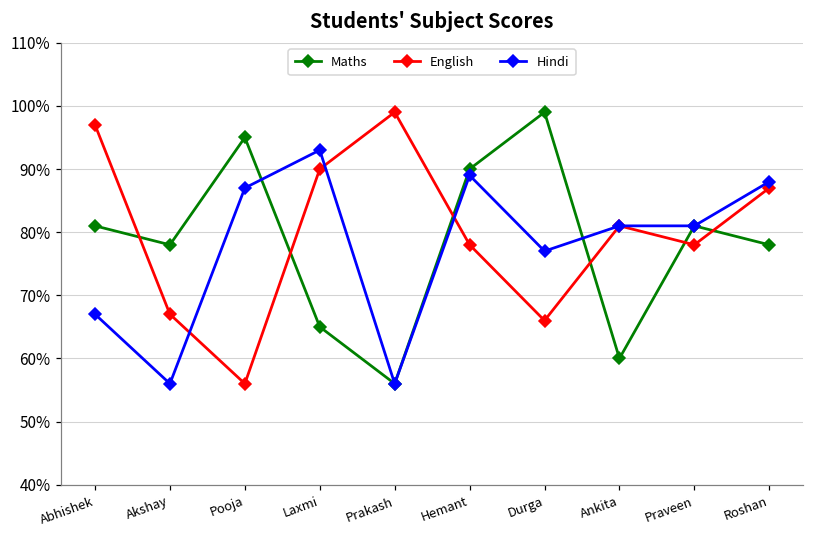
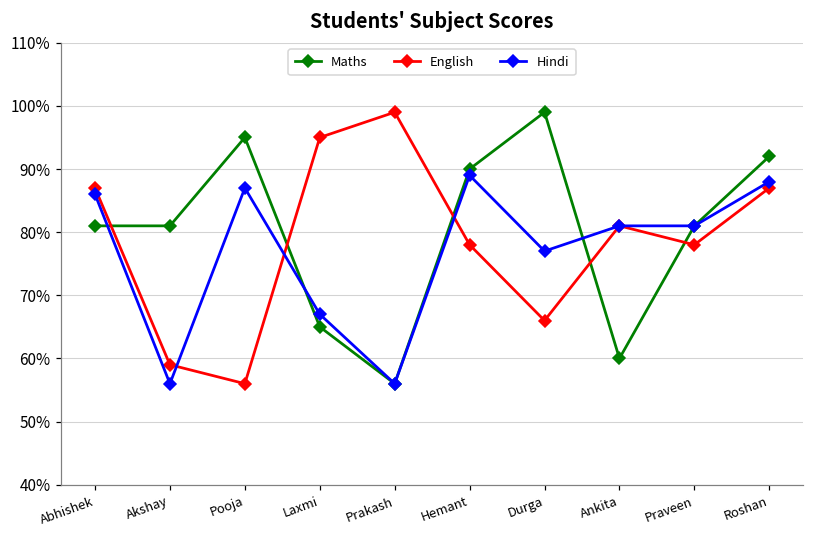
English, Abhishek: 97% -> 87%
Hindi, Abhishek: 67% -> 86%
Maths, Akshay: 78% -> 81%
English, Akshay: 67% -> 59%
English, Laxmi: 90% -> 95%
Hindi, Laxmi: 93% -> 67%
Maths, Roshan: 78% -> 92%
